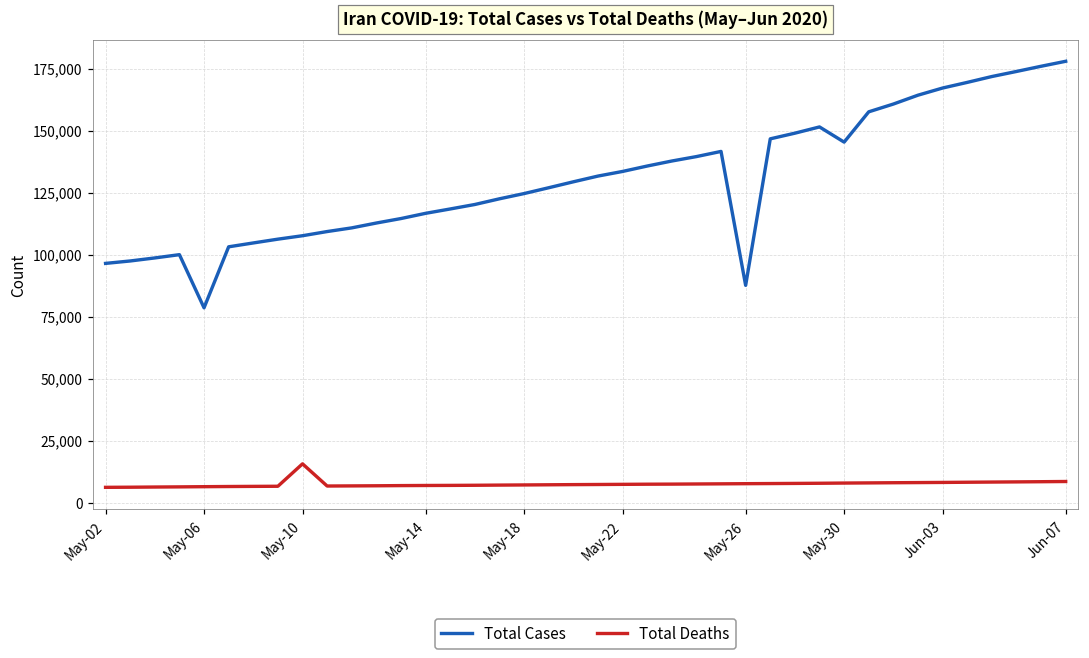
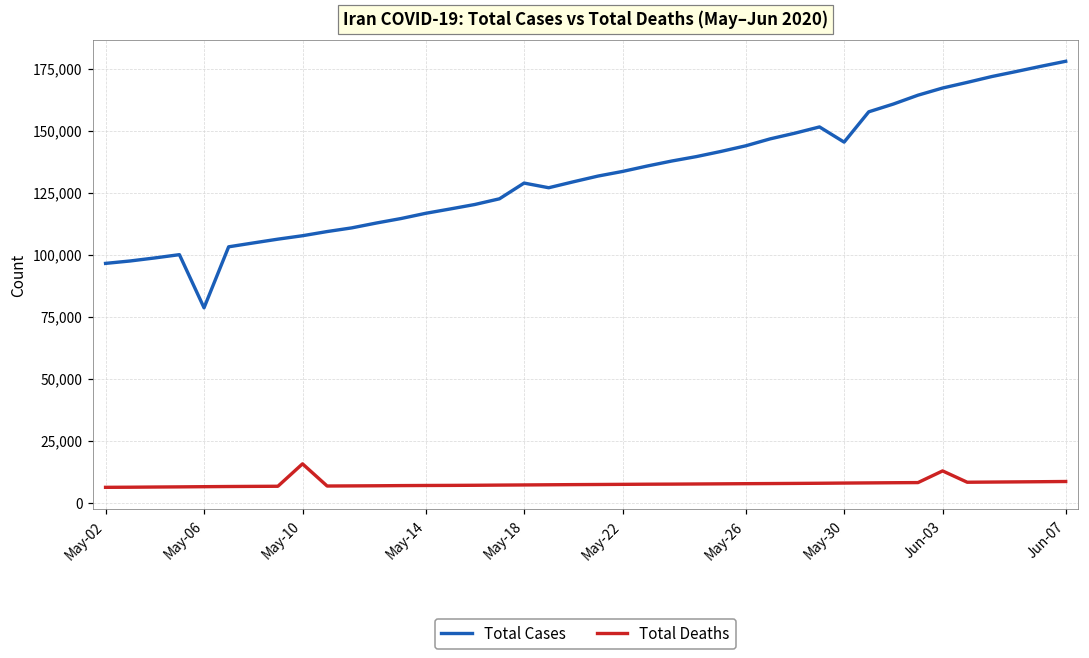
Total Cases, May-18: 125,000 -> 129,000
Total Cases, May-26: 88,000 -> 144,000
Total Deaths, Jun-03: 8,000 -> 13,000
